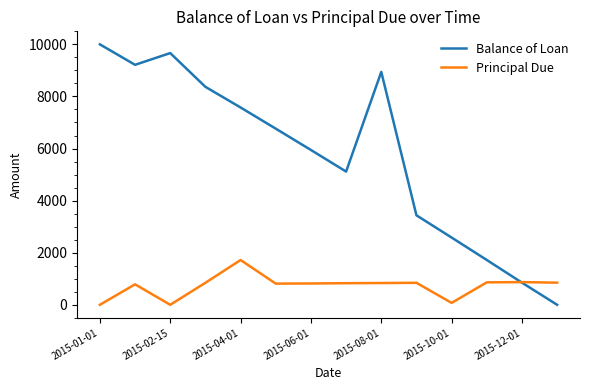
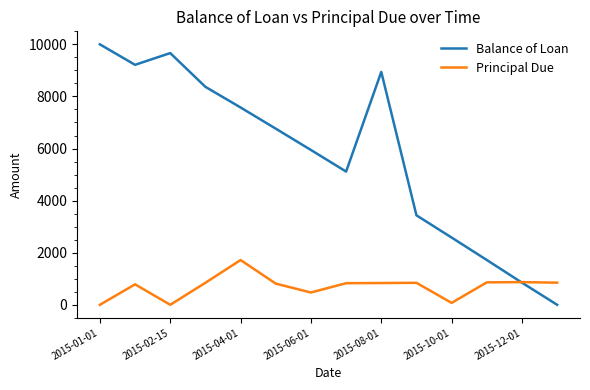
Principal Due, 2015-06-01: 800 -> 500
